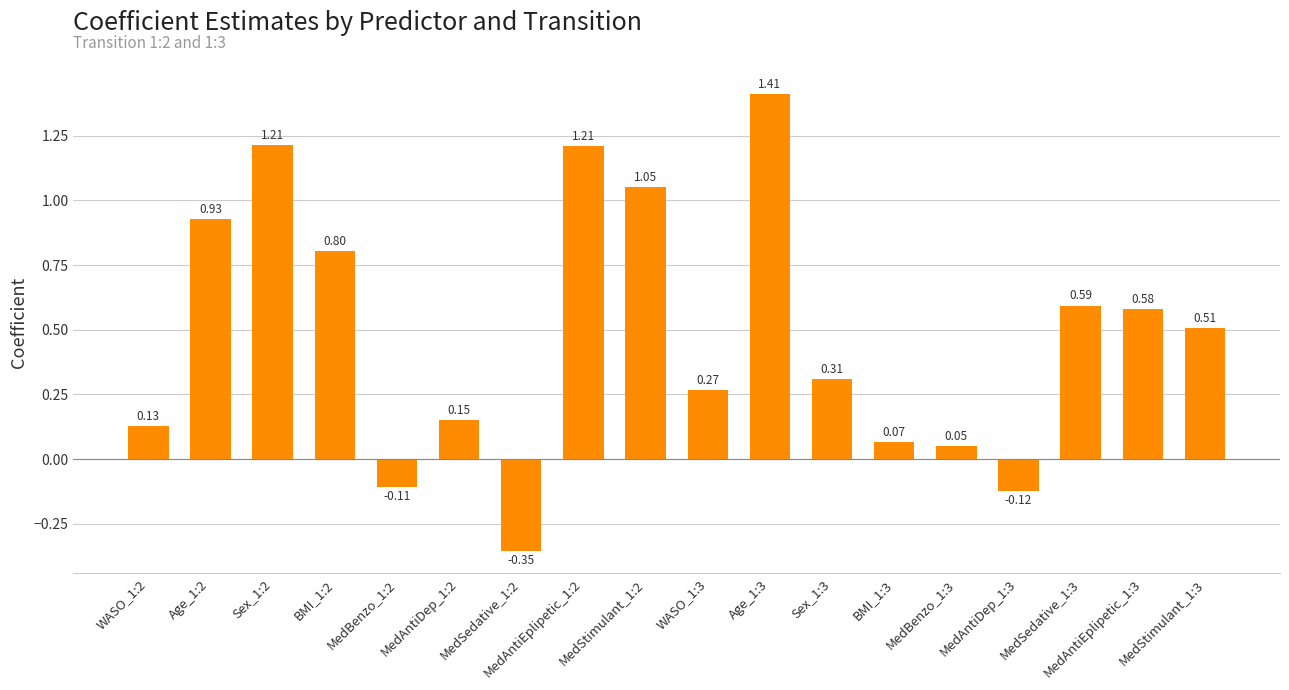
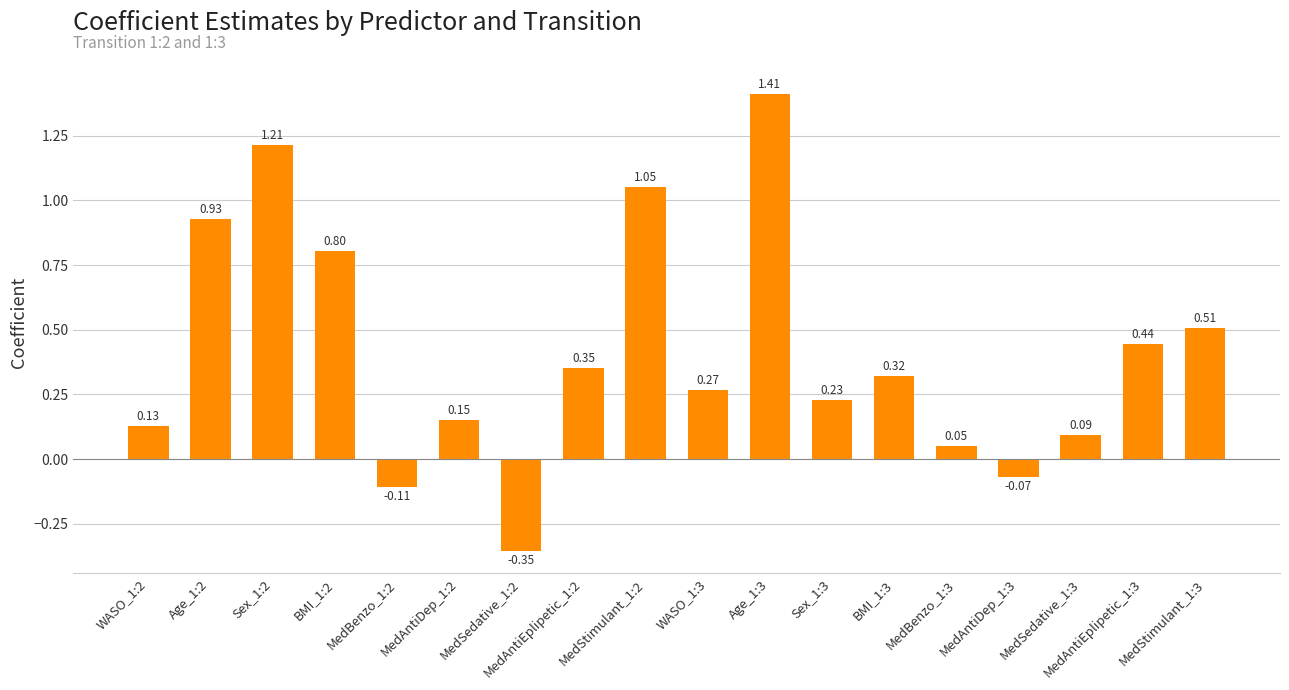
MedAntiEplipetic_1:2: 1.21 -> 0.35
Sex_1:3: 0.31 -> 0.23
BMI_1:3: 0.07 -> 0.32
MedAntiDep_1:3: -0.12 -> -0.07
MedSedative_1:3: 0.59 -> 0.09
MedAntiEplipetic_1:3: 0.58 -> 0.44
